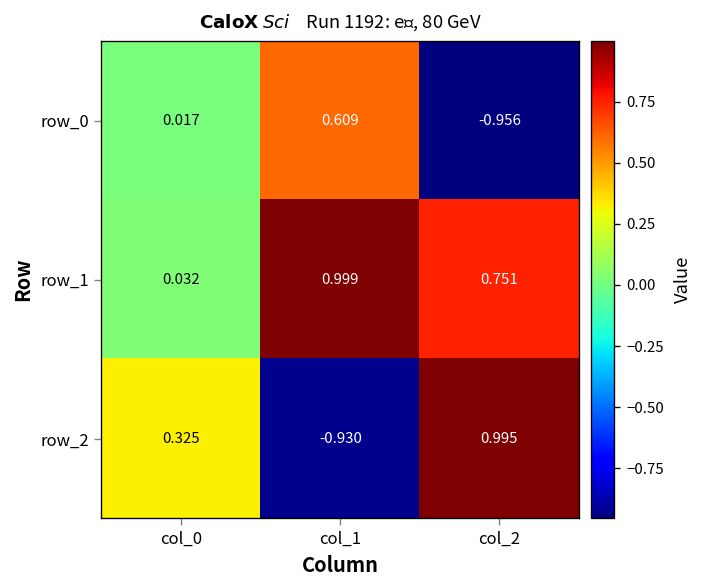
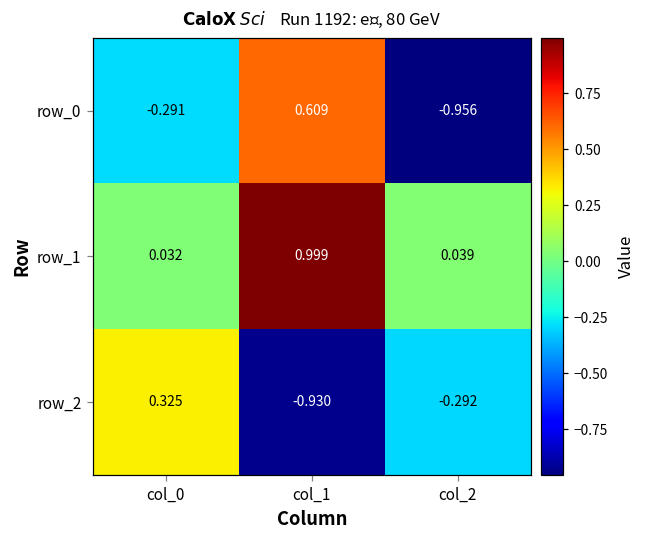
row_0, col_0: 0.017 -> -0.291
row_1, col_2: 0.751 -> 0.039
row_2, col_2: 0.995 -> -0.292
